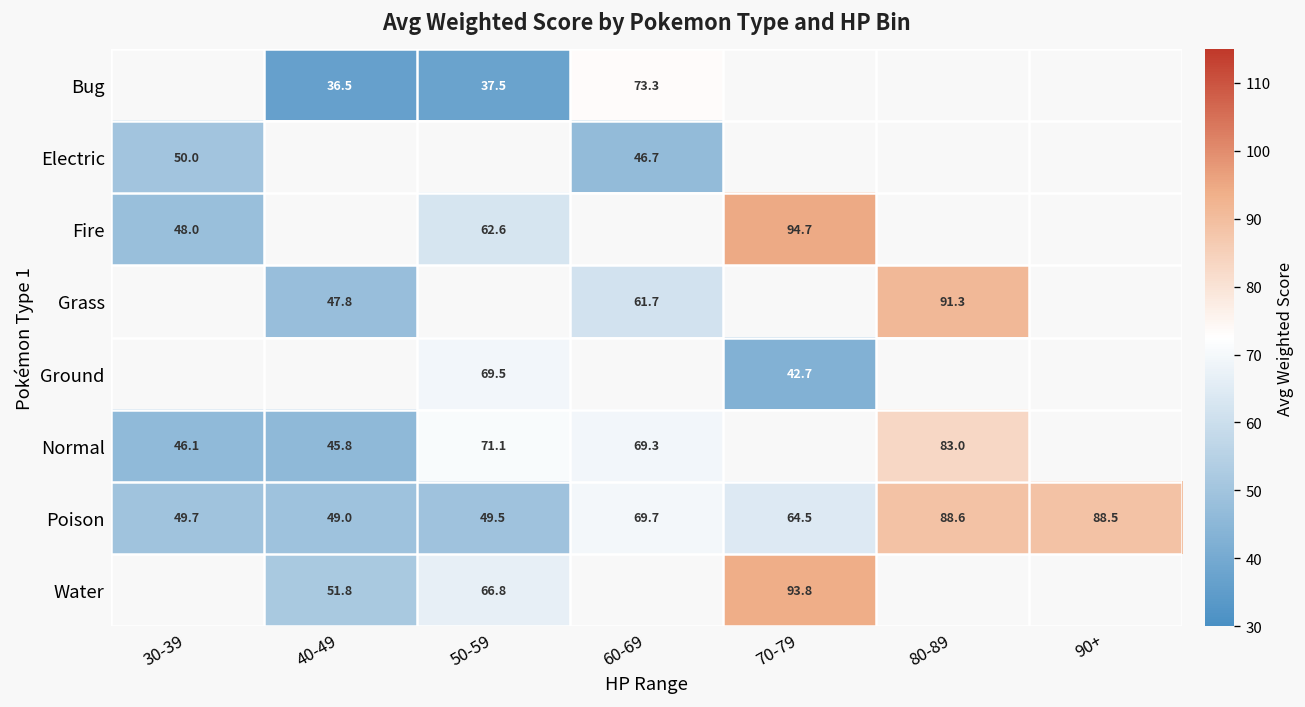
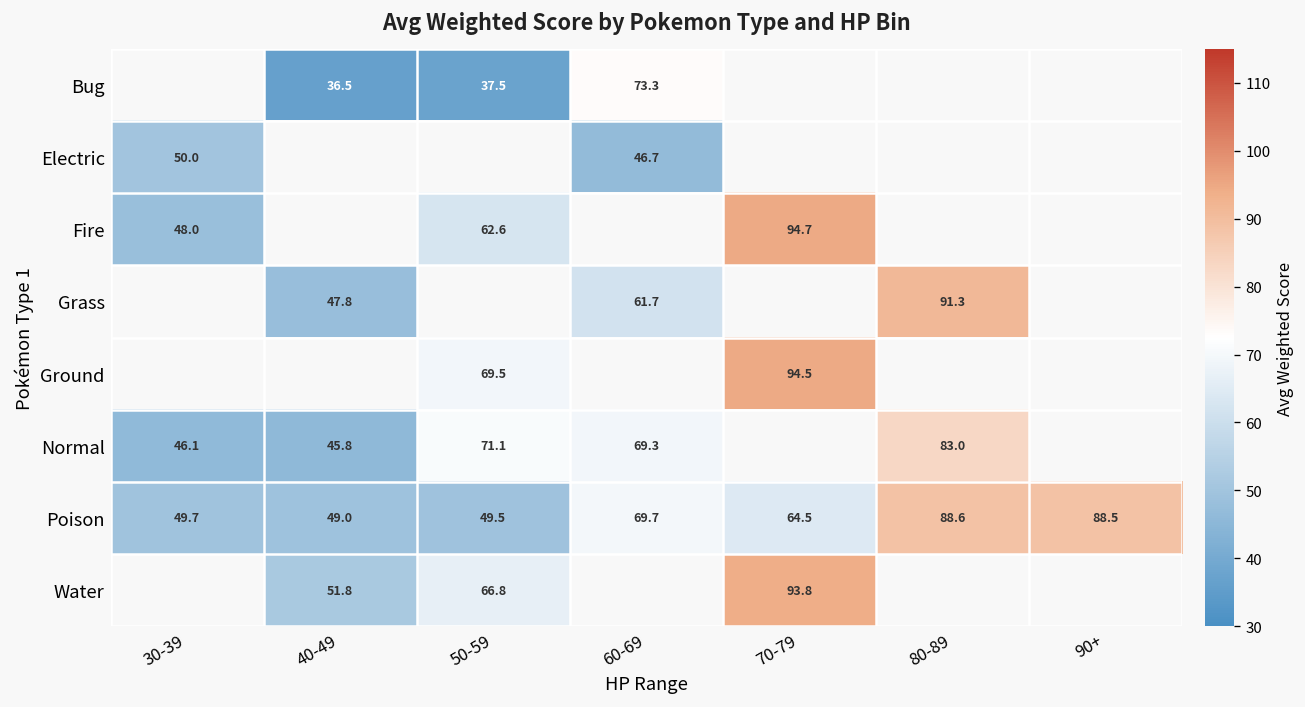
Ground, 70-79: 42.7 -> 94.5
